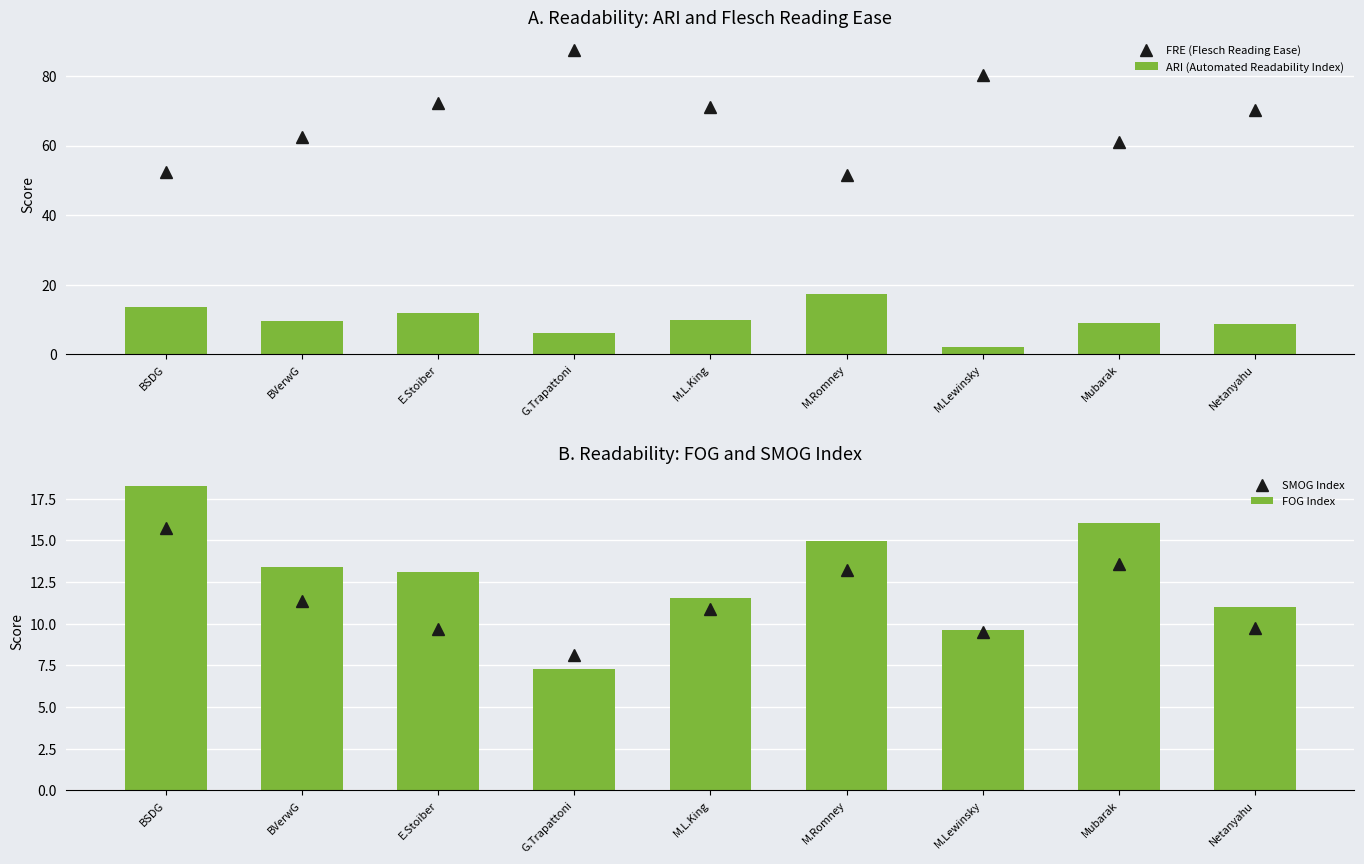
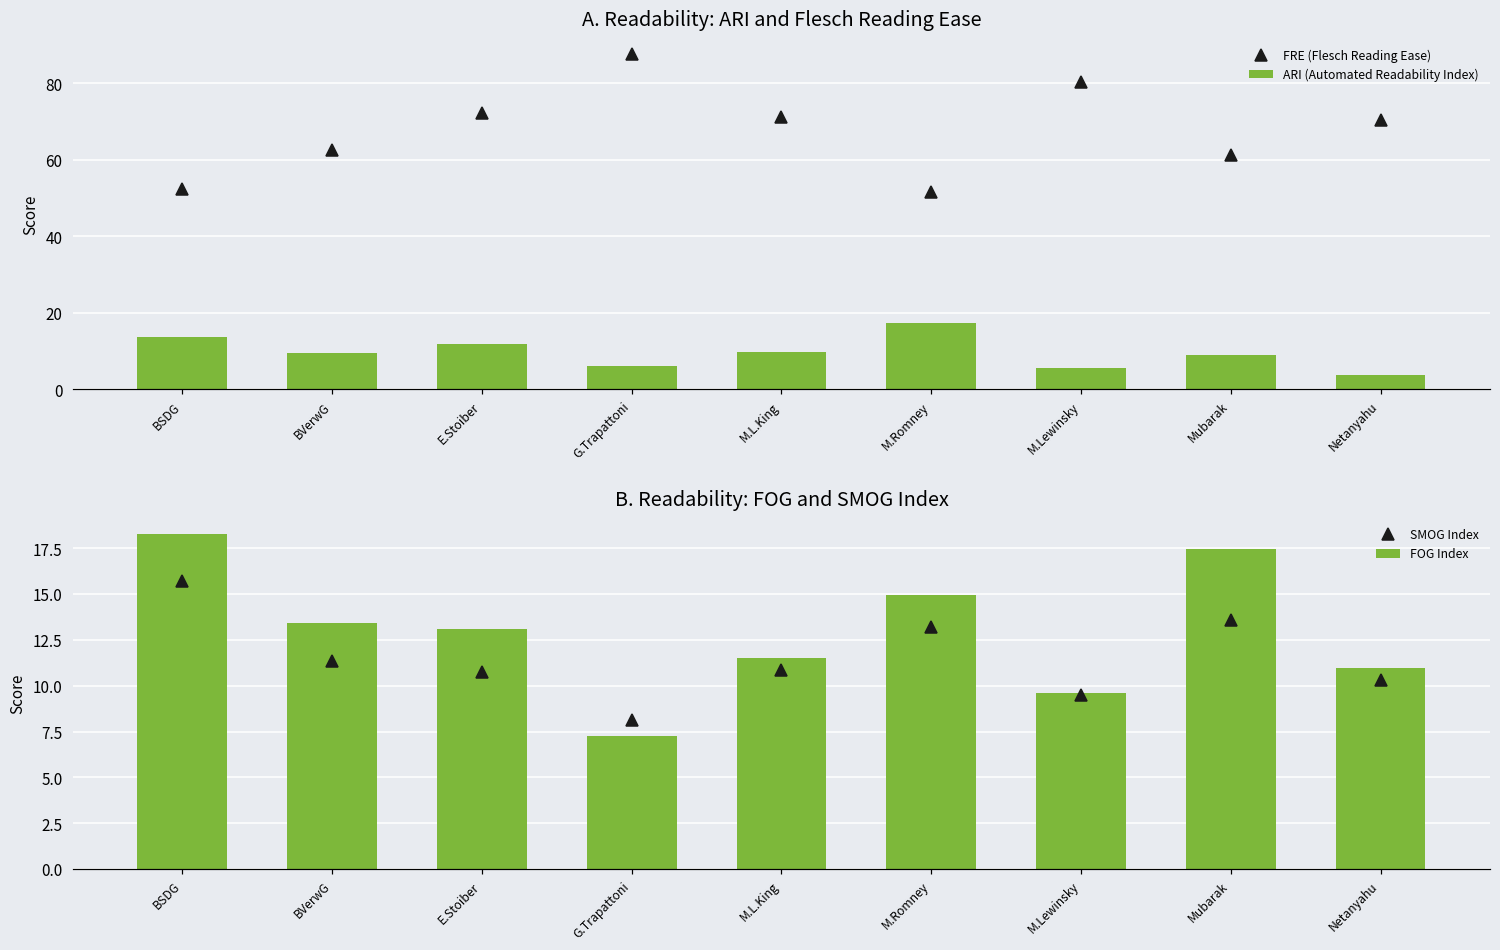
A. Readability: ARI and Flesch Reading Ease, ARI (Automated Readability Index), M.Lewinsky: 2 -> 6
A. Readability: ARI and Flesch Reading Ease, ARI (Automated Readability Index), Netanyahu: 9 -> 4
B. Readability: FOG and SMOG Index, SMOG Index, E.Stoiber: 9.7 -> 10.7
B. Readability: FOG and SMOG Index, FOG Index, Mubarak: 16.0 -> 17.5
B. Readability: FOG and SMOG Index, SMOG Index, Netanyahu: 9.7 -> 10.3
